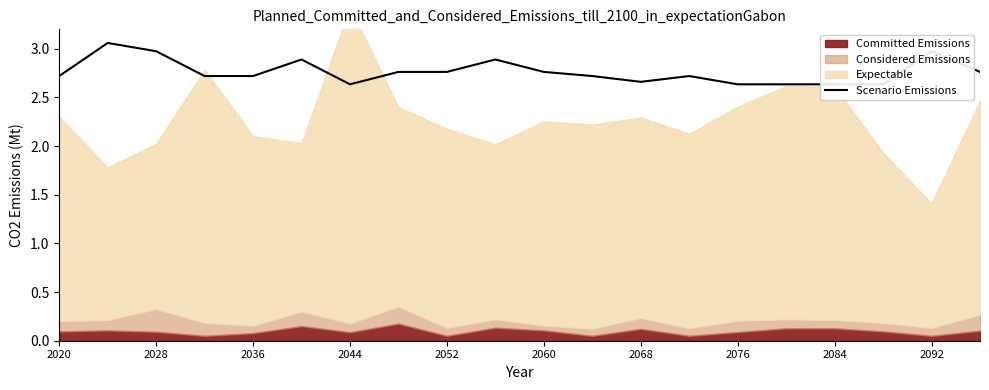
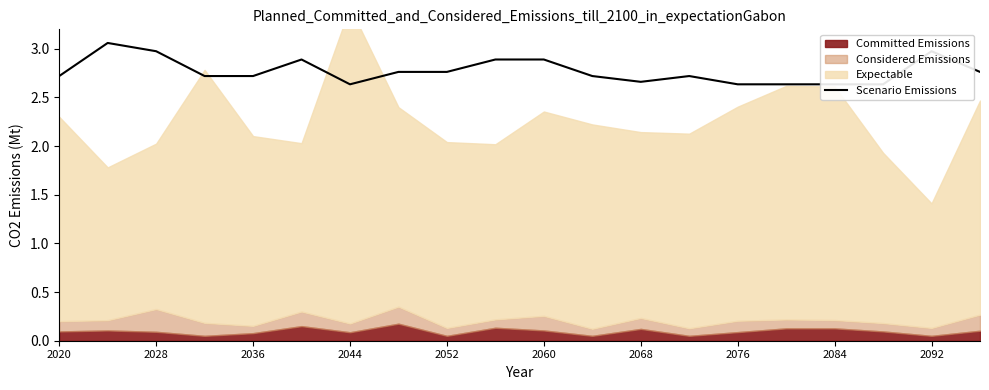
Expectable, 2052: 2.1 -> 1.9
Scenario Emissions, 2060: 2.8 -> 2.9
Considered Emissions, 2060: 0.0 -> 0.2
Expectable, 2068: 2.1 -> 1.9
